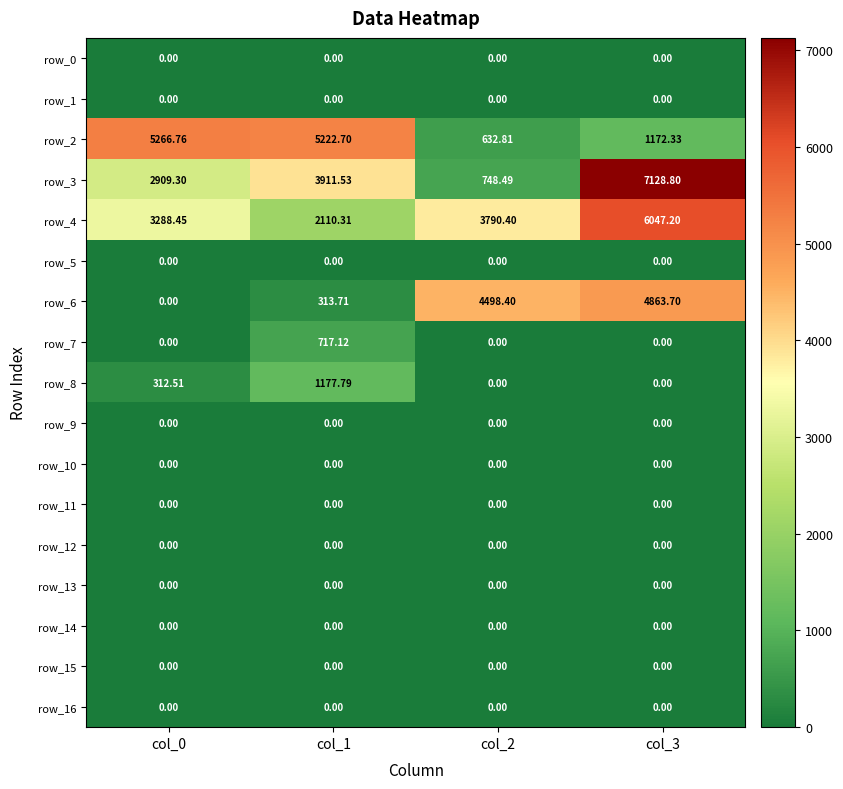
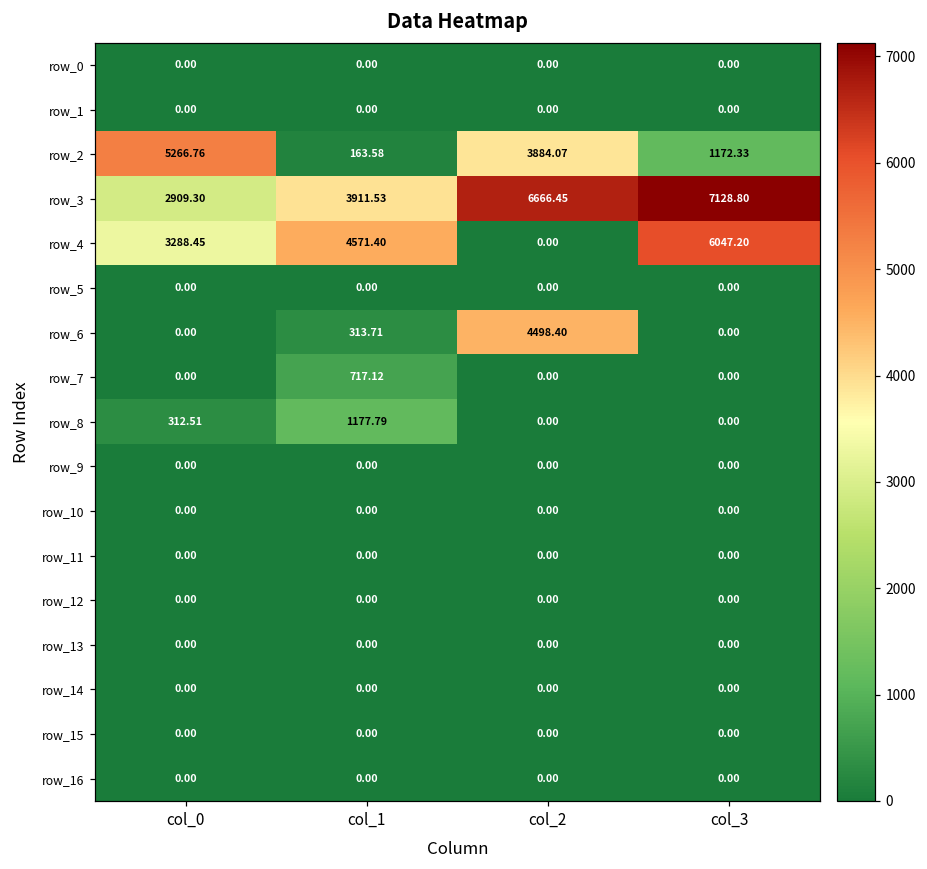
row_2, col_1: 5222.70 -> 163.58
row_2, col_2: 632.81 -> 3884.07
row_3, col_2: 748.49 -> 6666.45
row_4, col_1: 2110.31 -> 4571.40
row_4, col_2: 3790.40 -> 0.00
row_6, col_3: 4863.70 -> 0.00
